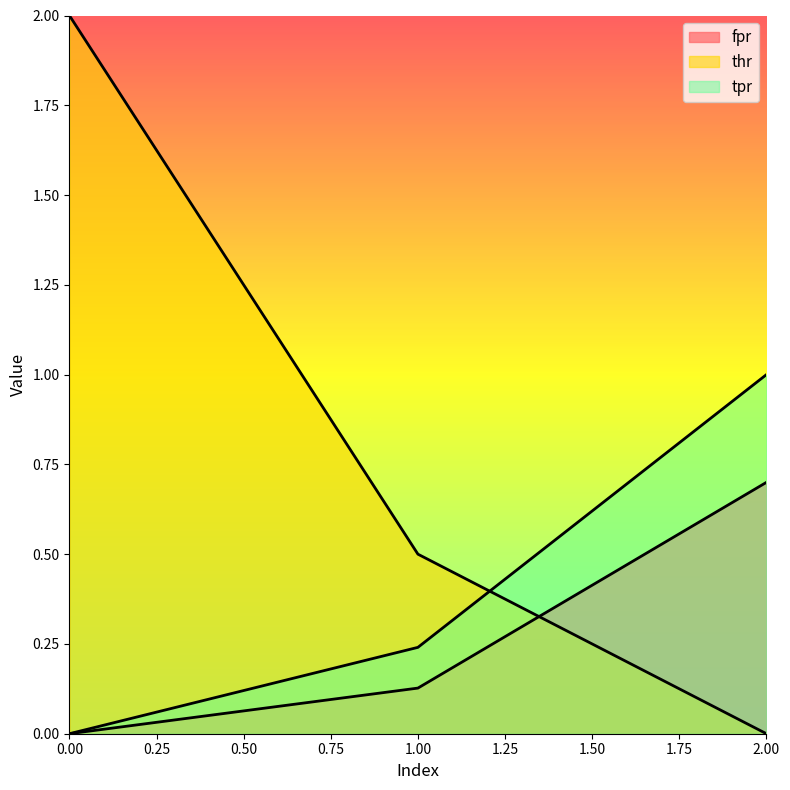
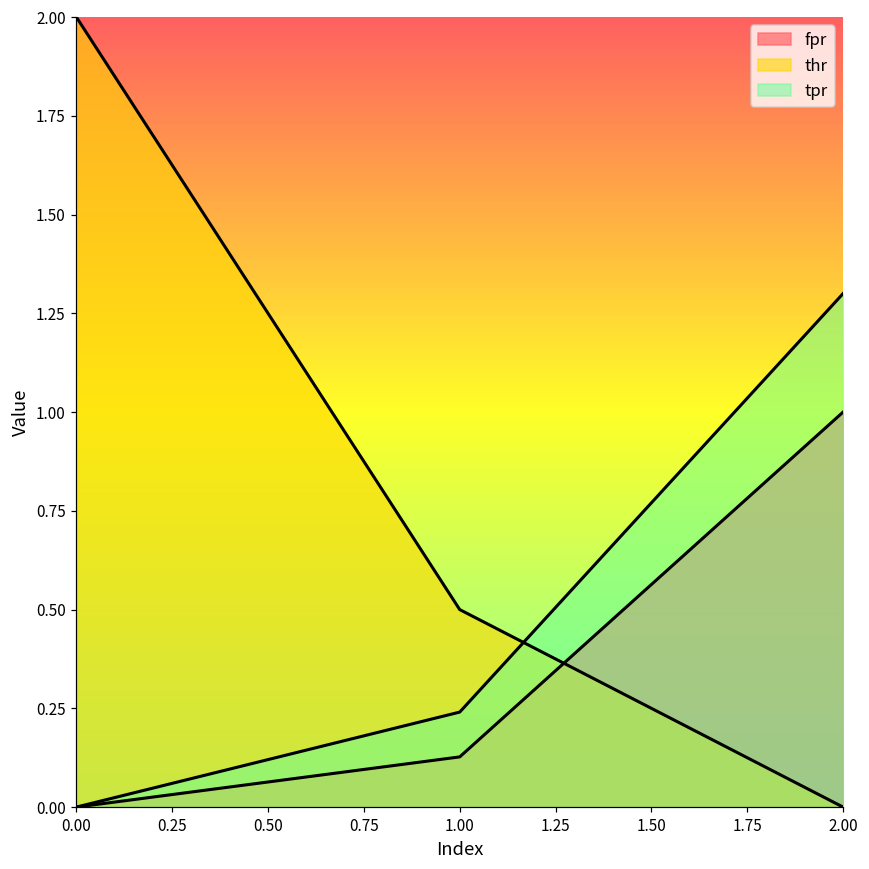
fpr, 2.00: 0.7 -> 1.0
tpr, 2.00: 1.0 -> 1.3
